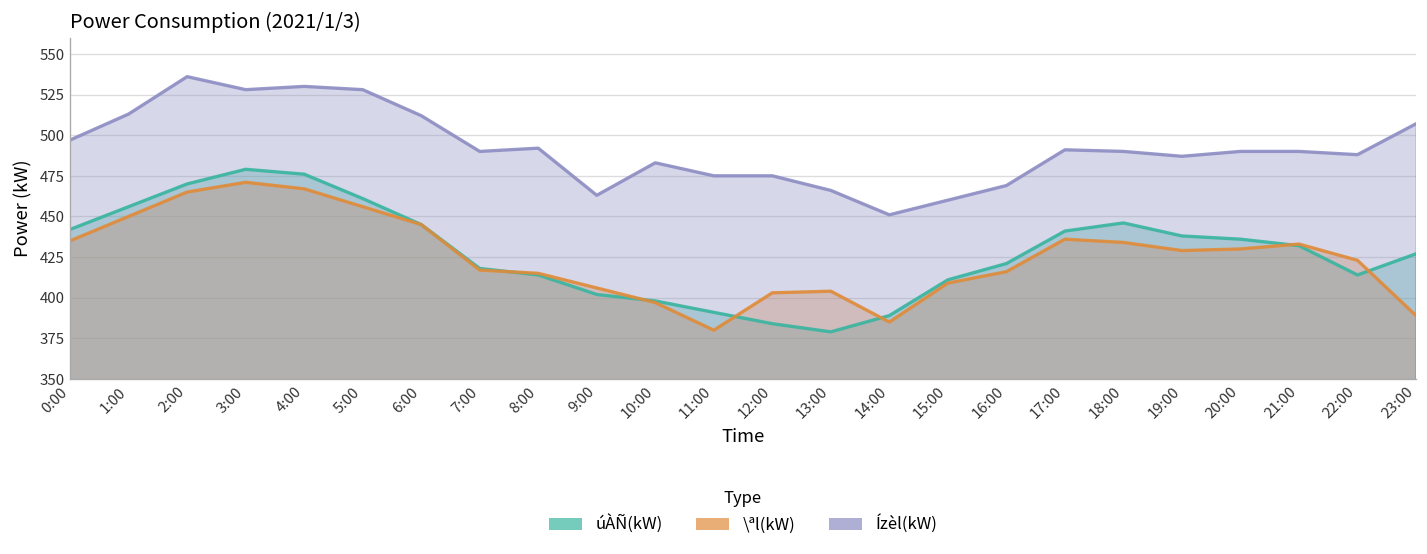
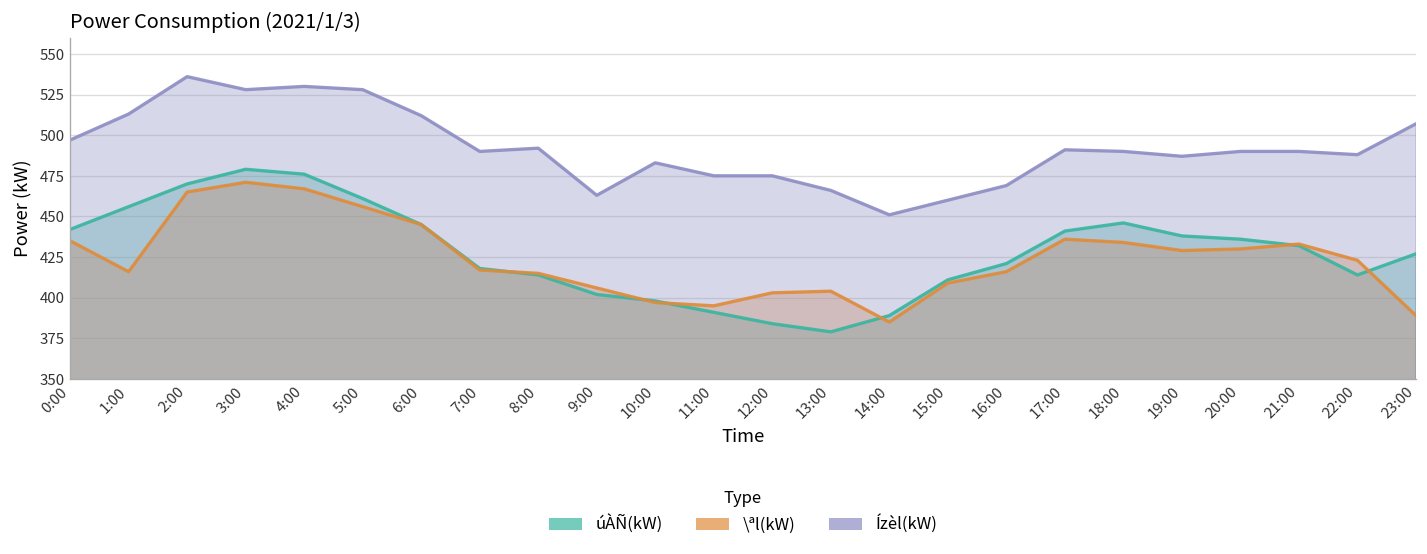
\ªl(kW), 1:00: 450 -> 416
\ªl(kW), 11:00: 380 -> 395
